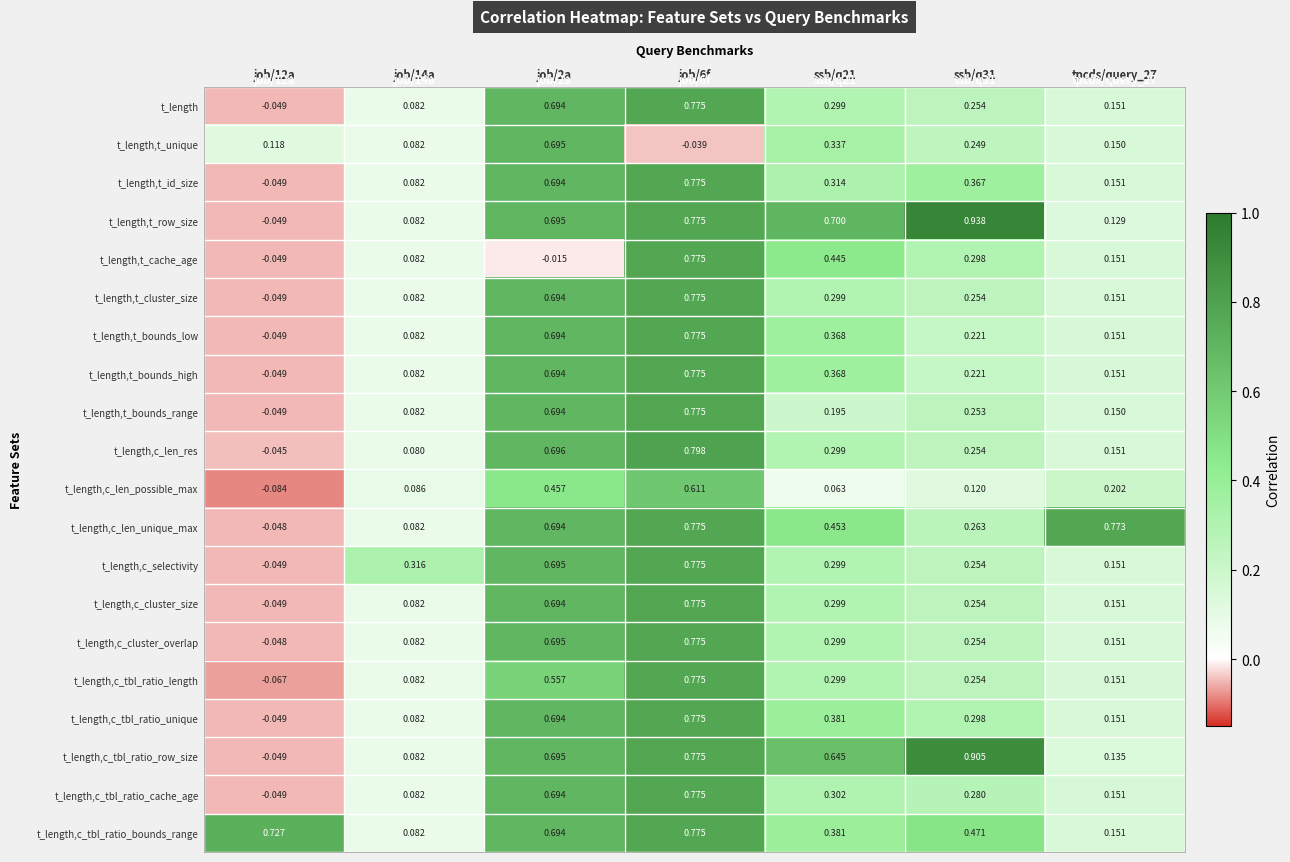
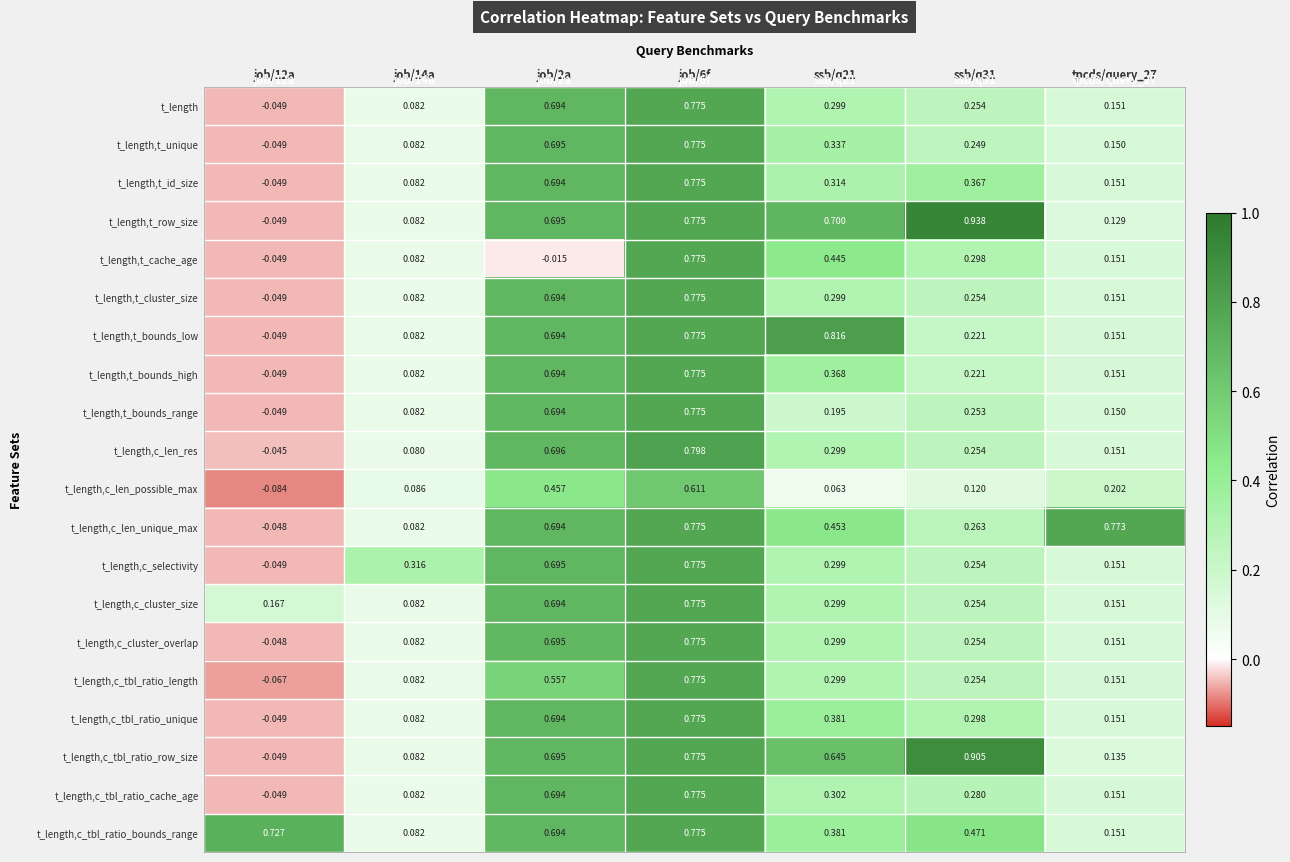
t_length,t_unique, job/12a: 0.118 -> -0.049
t_length,t_unique, job/6f: -0.039 -> 0.775
t_length,t_bounds_low, ssb/q21: 0.368 -> 0.816
t_length,c_cluster_size, job/12a: -0.049 -> 0.167
